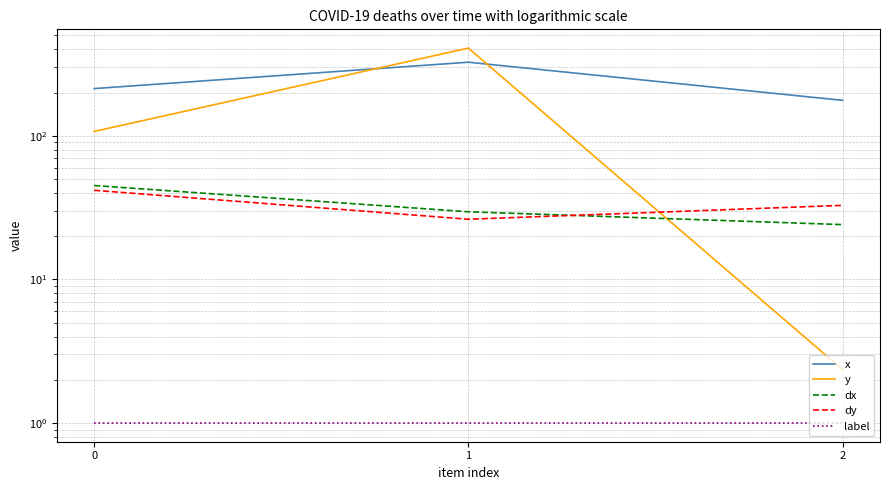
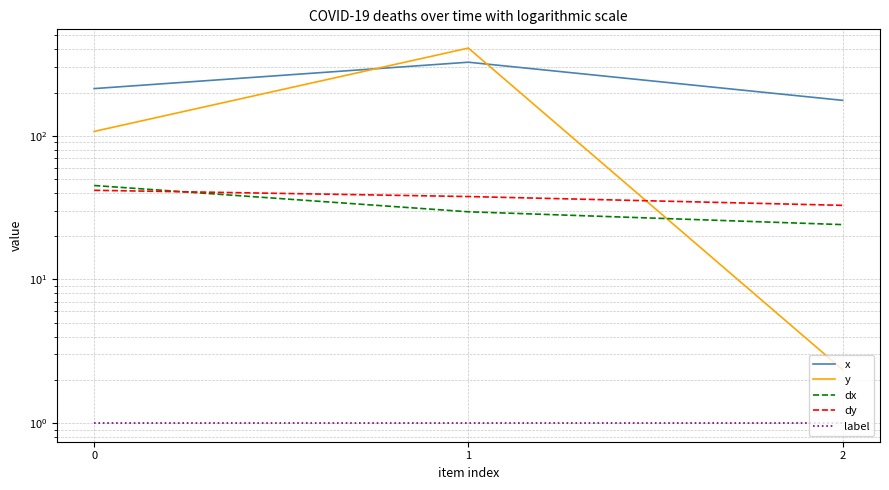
dy, 1: 26 -> 38
